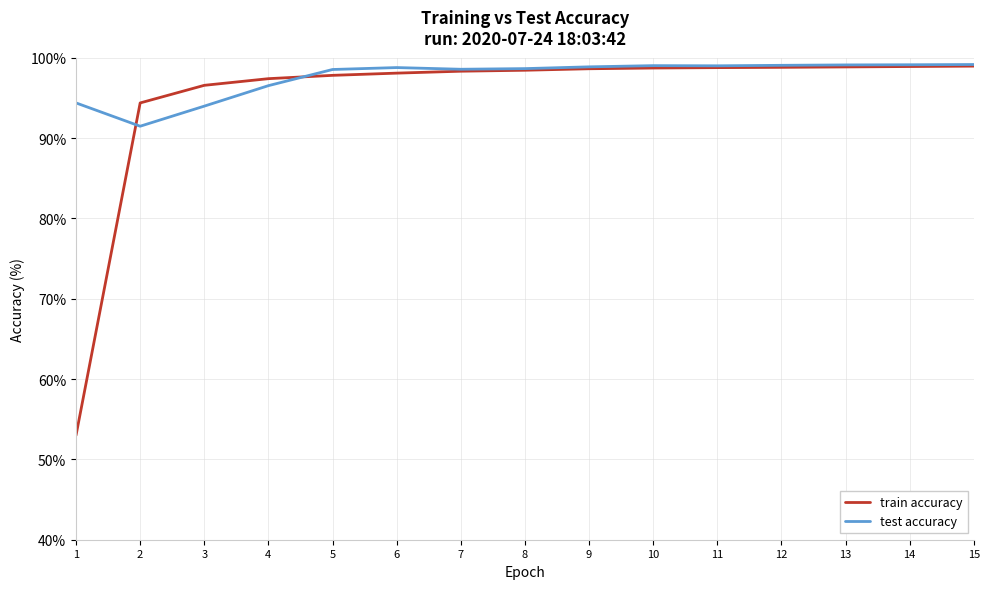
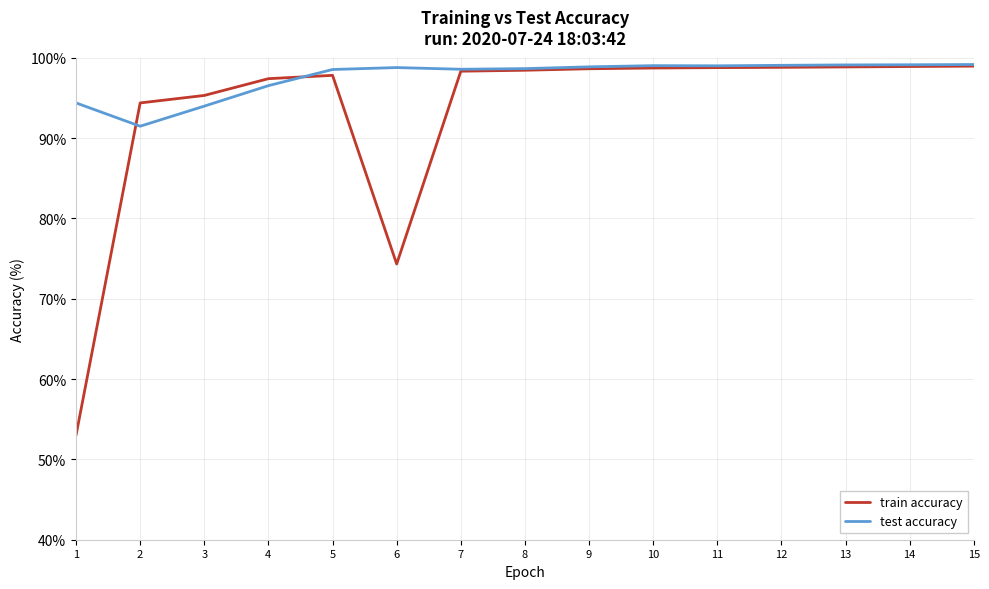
train accuracy, 3: 97% -> 95%
train accuracy, 6: 98% -> 74%
